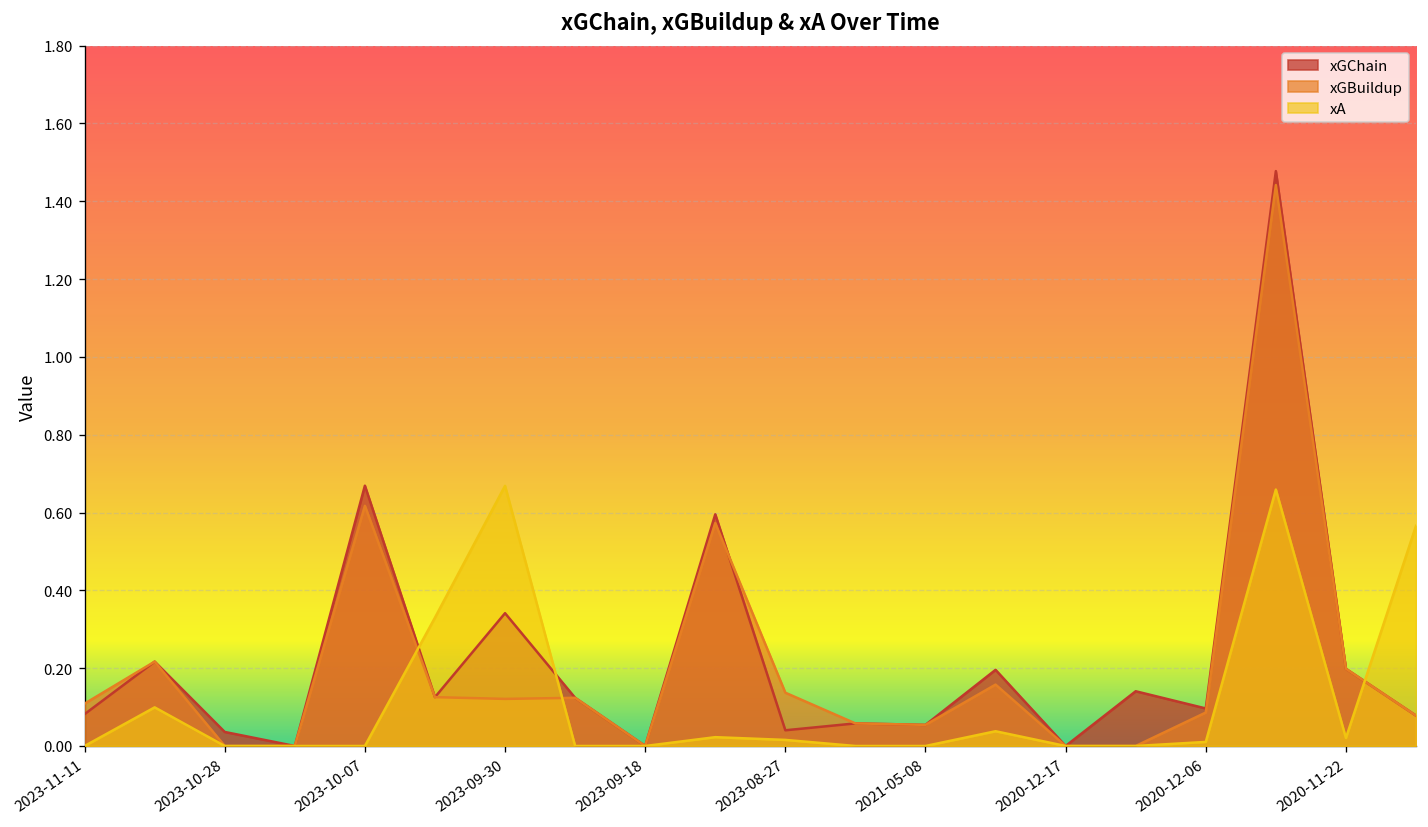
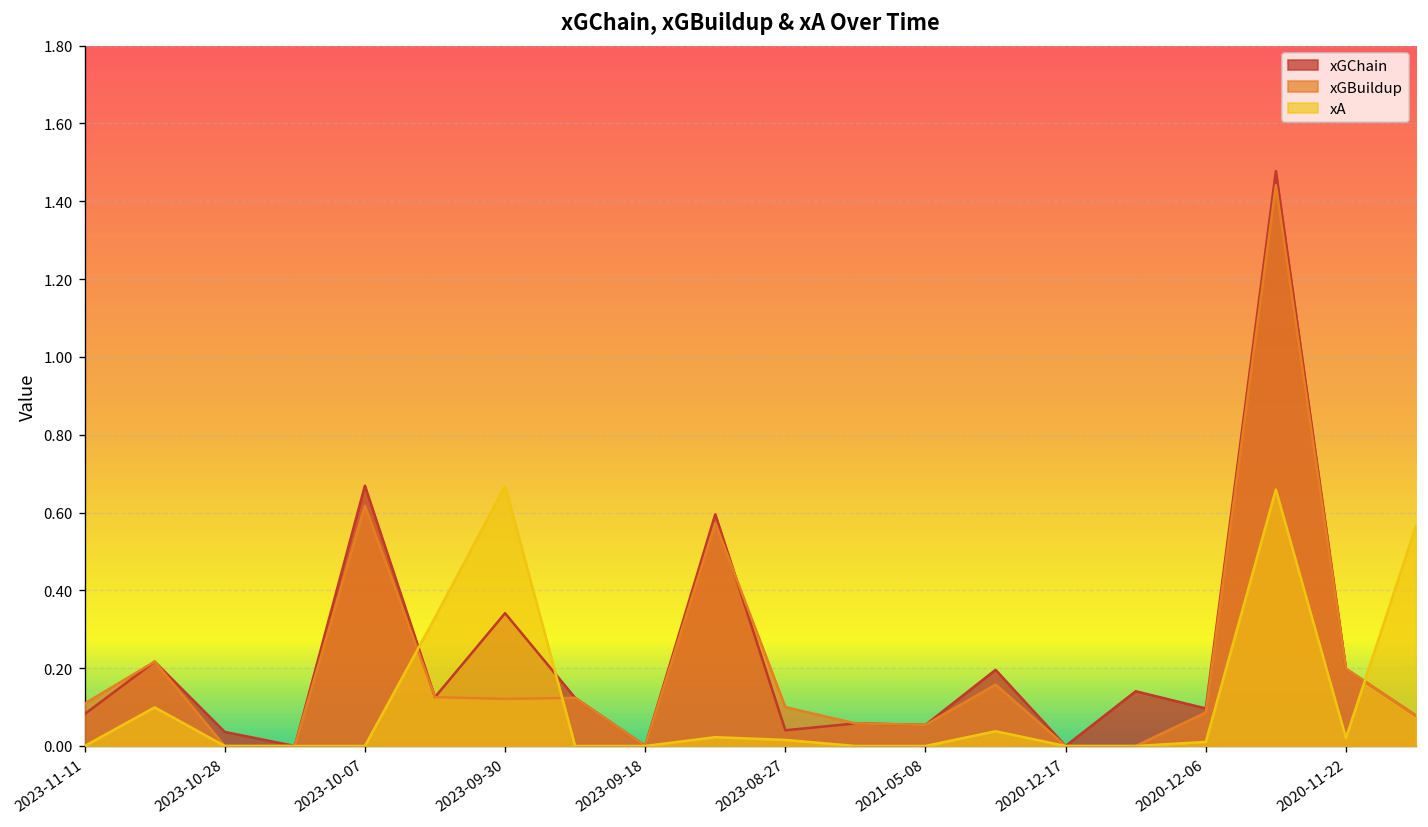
xGBuildup, 2023-08-27: 0.14 -> 0.10
